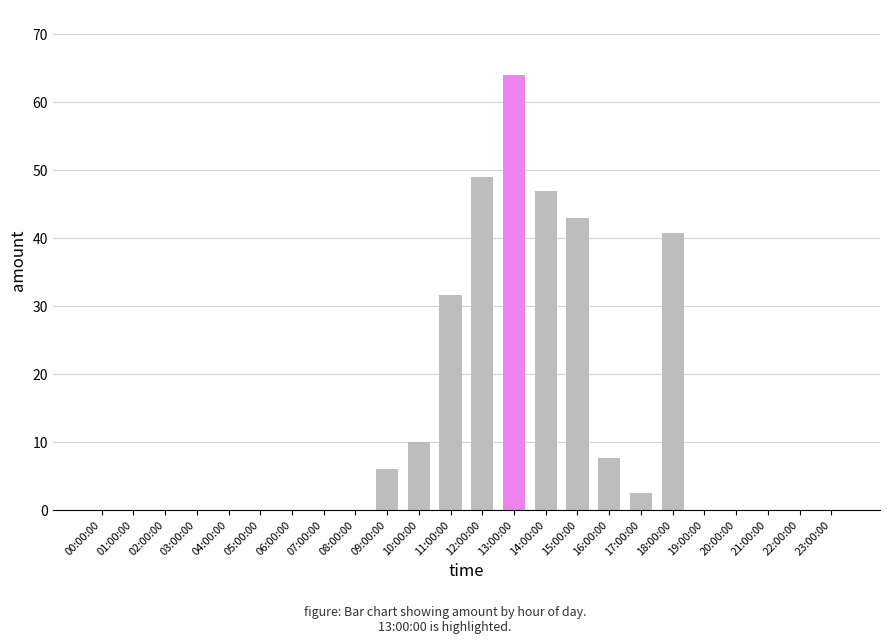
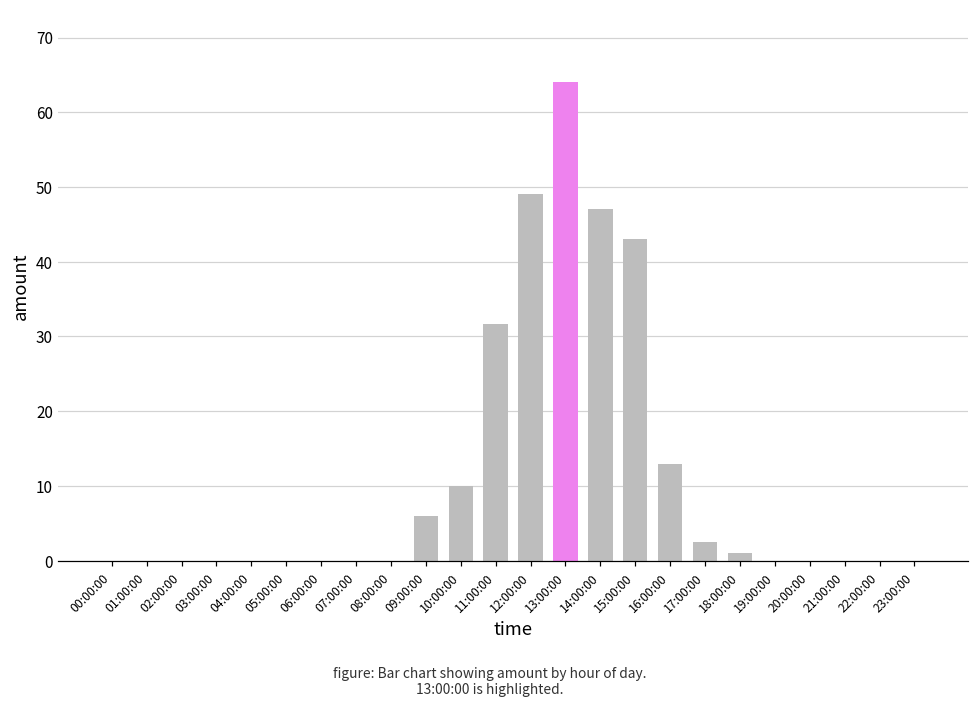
16:00:00: 8 -> 13
18:00:00: 41 -> 1
